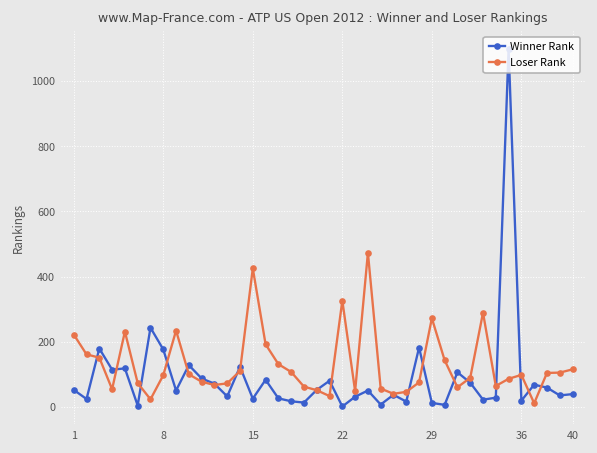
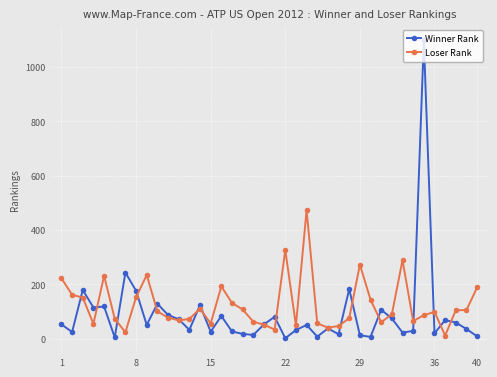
Loser Rank, 8: 100 -> 150
Loser Rank, 15: 430 -> 60
Winner Rank, 40: 40 -> 10
Loser Rank, 40: 120 -> 190
